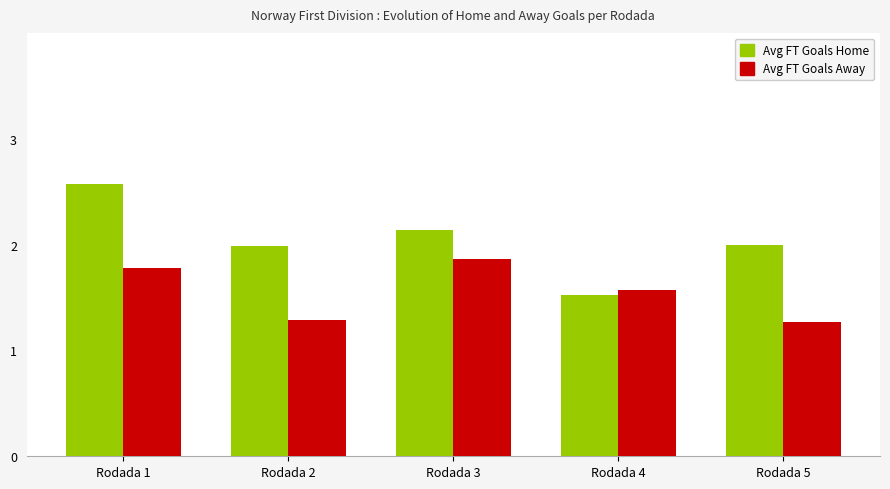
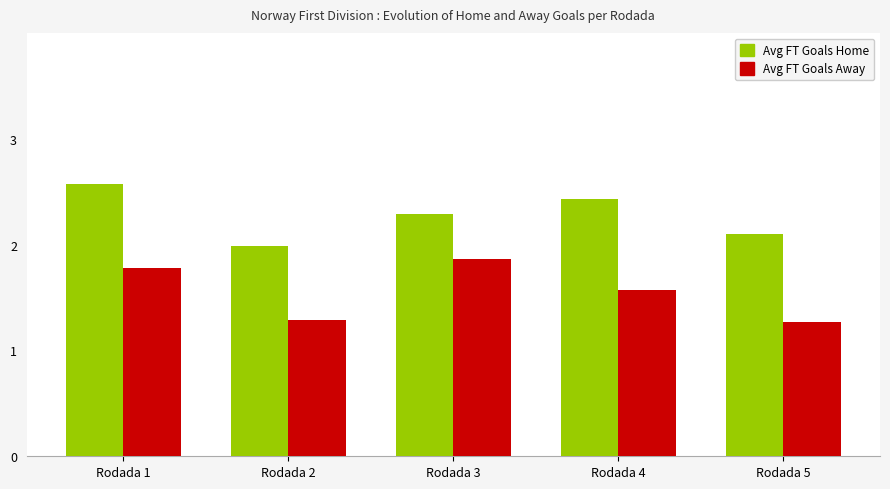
Avg FT Goals Home, Rodada 3: 2.14 -> 2.29
Avg FT Goals Home, Rodada 4: 1.52 -> 2.43
Avg FT Goals Home, Rodada 5: 2.0 -> 2.1
